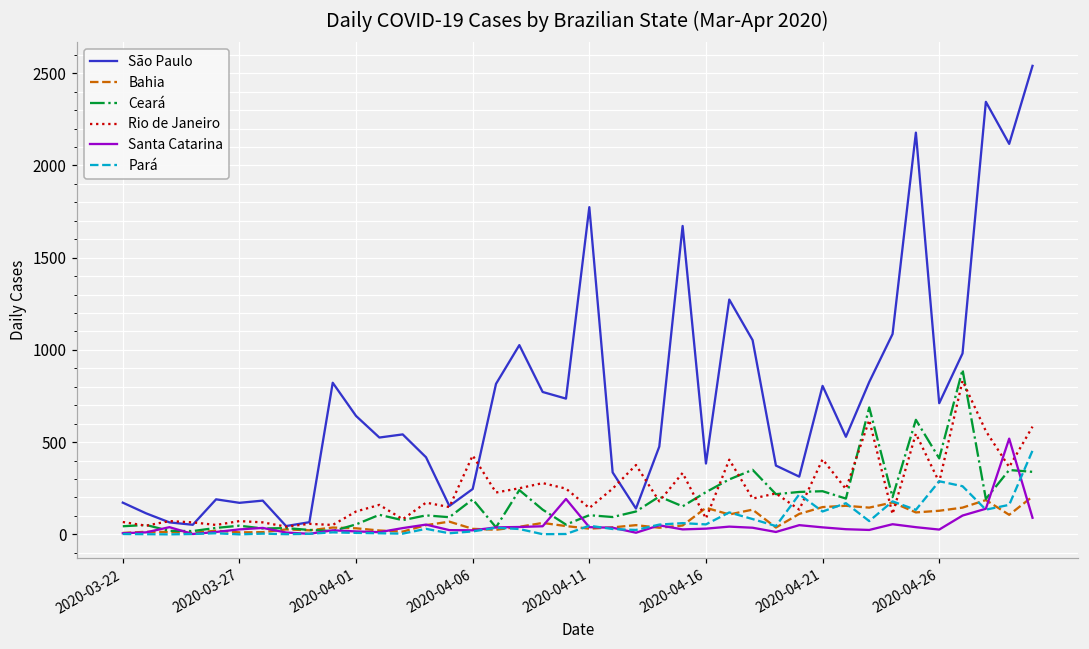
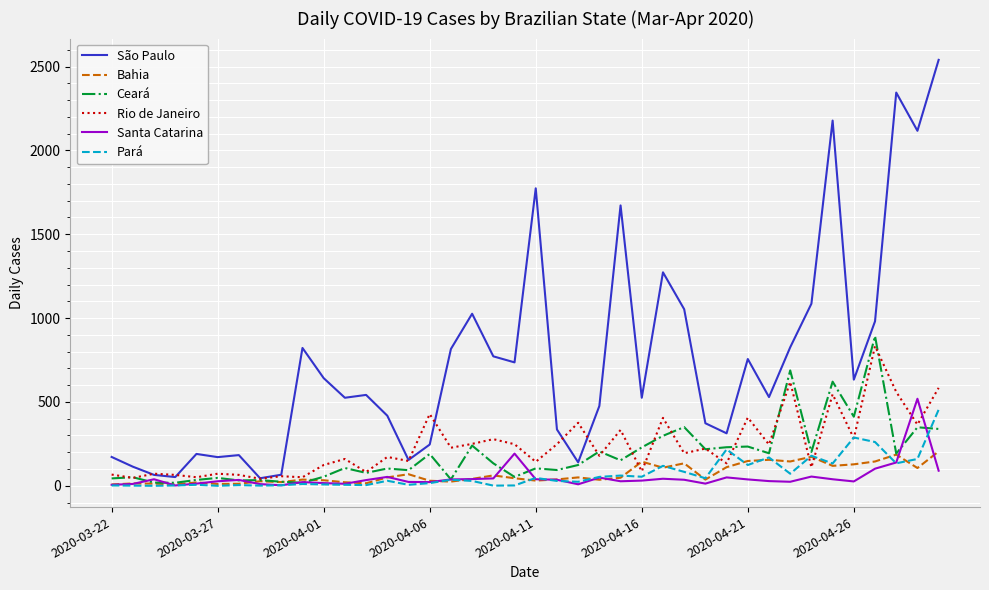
São Paulo, 2020-04-16: 380 -> 530
São Paulo, 2020-04-21: 810 -> 760
São Paulo, 2020-04-26: 710 -> 630
